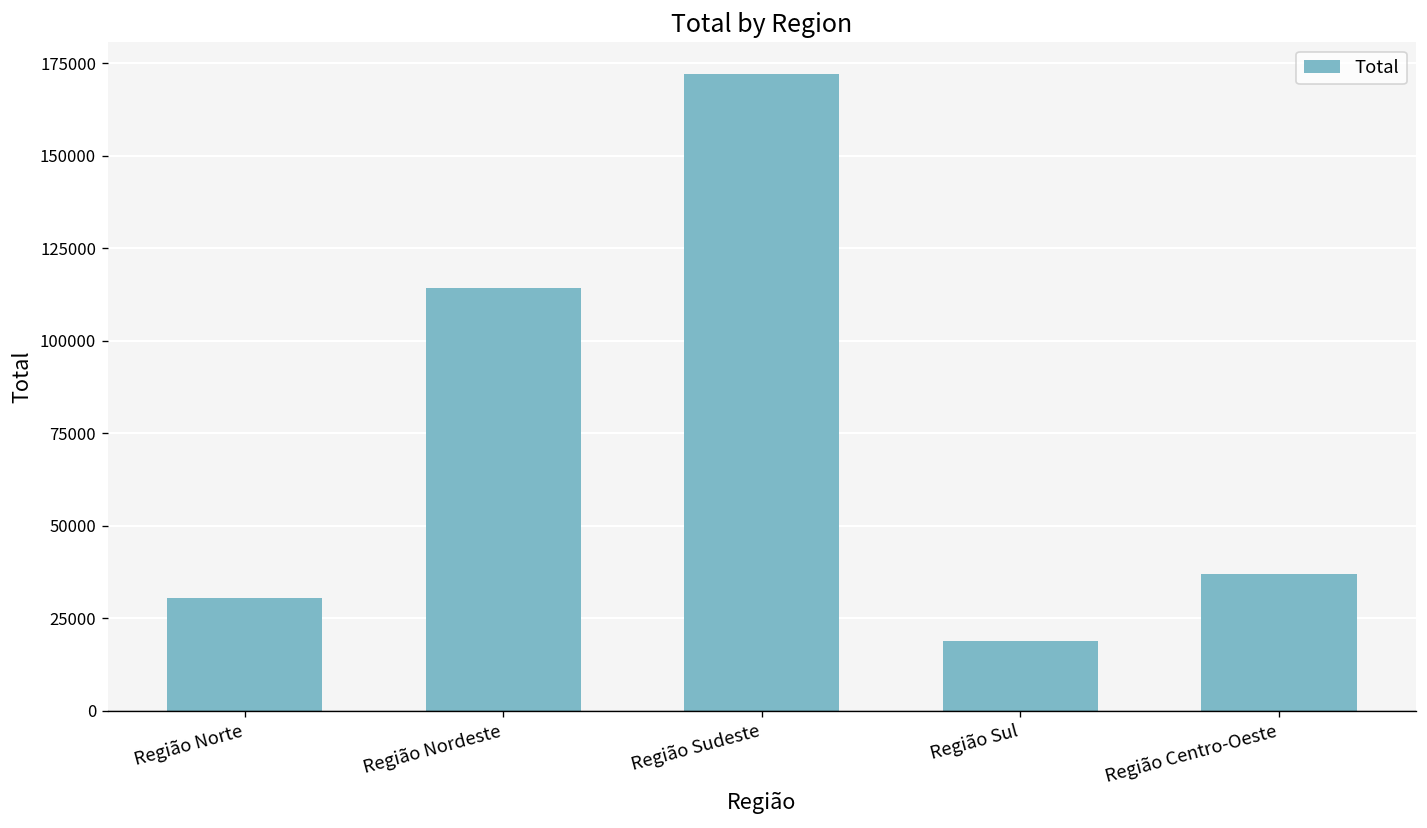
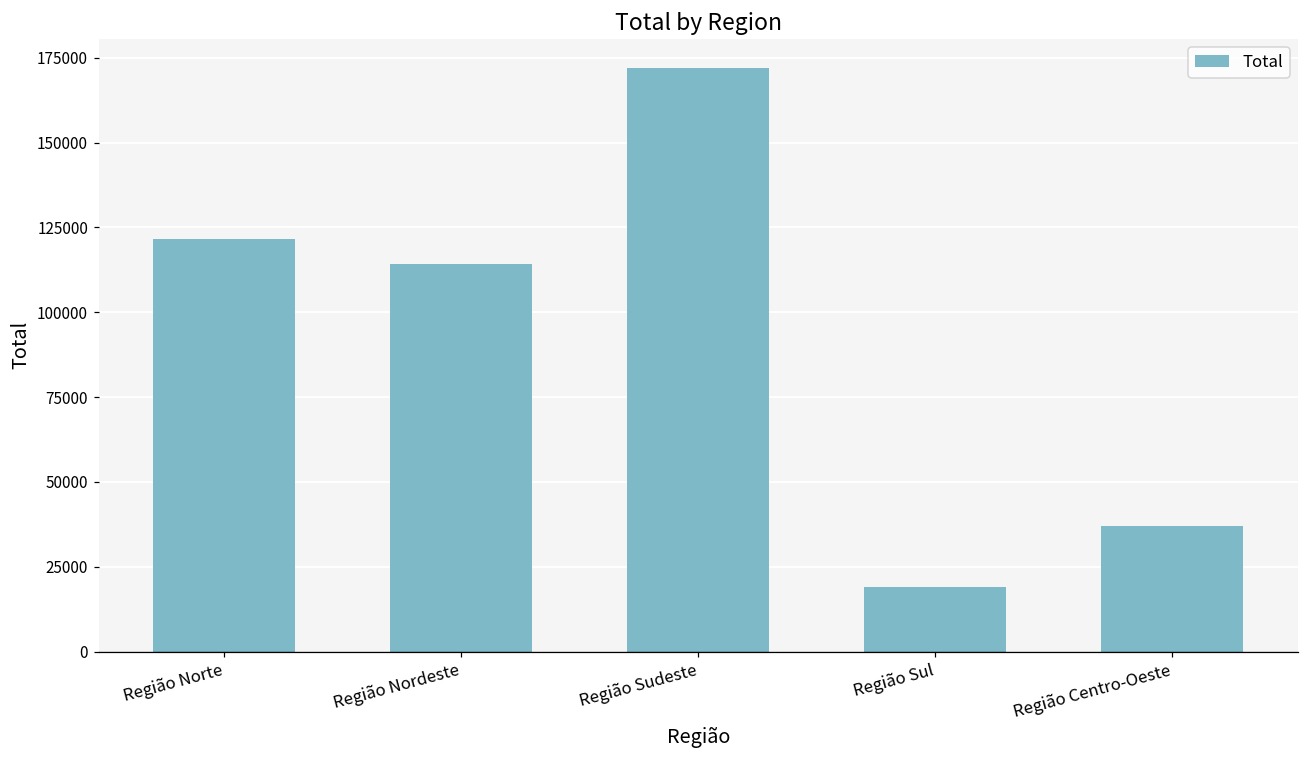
Região Norte: 30000 -> 122000
